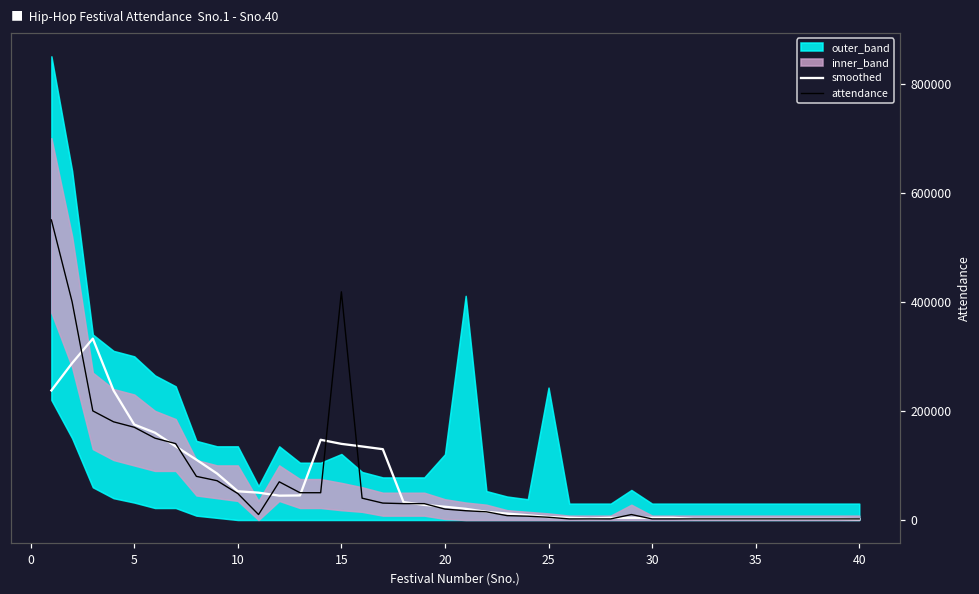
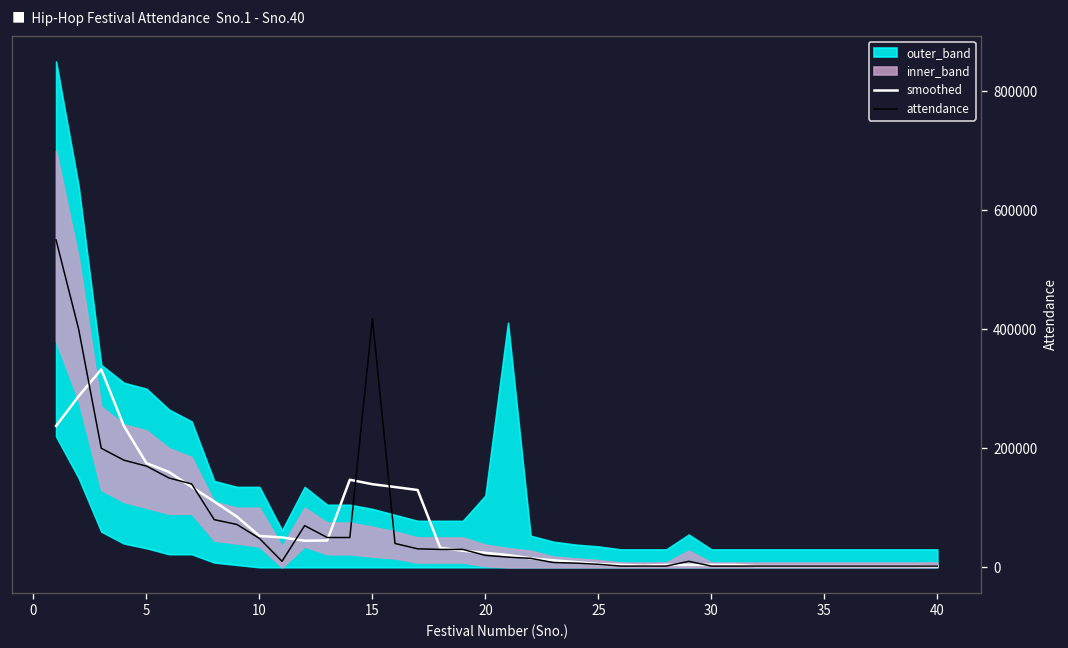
outer_band, 15: 120000 -> 100000
outer_band, 25: 240000 -> 40000
